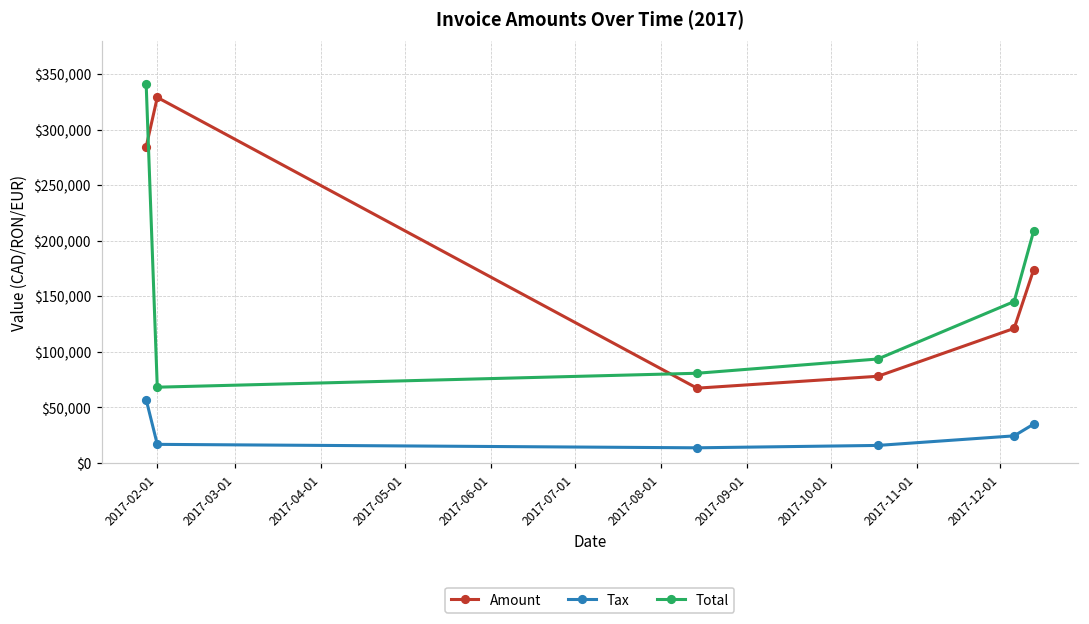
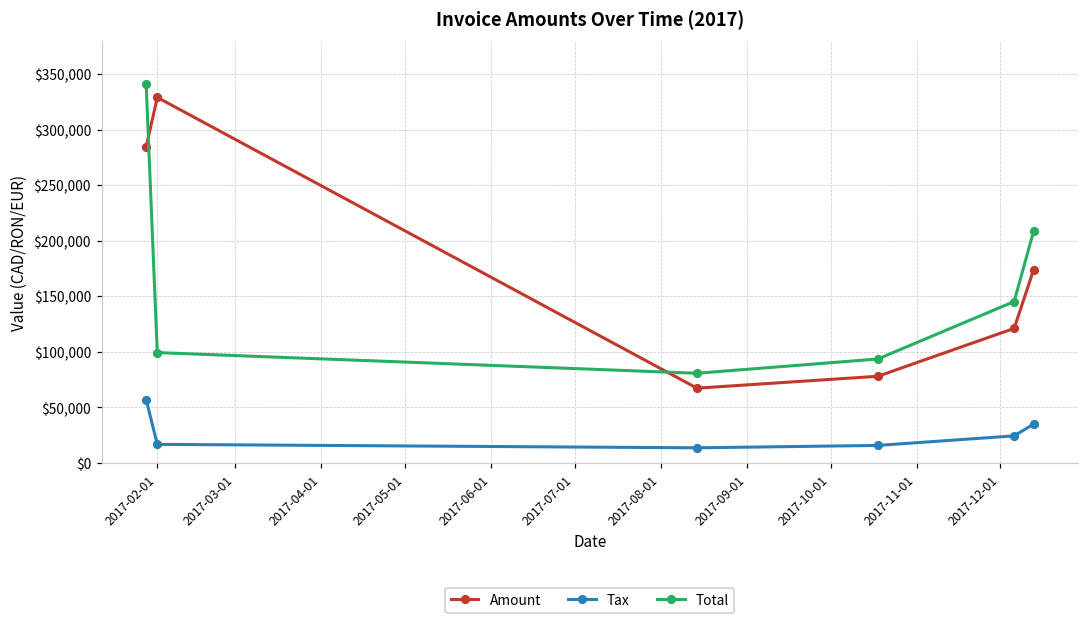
Total, 2017-02-01: $68,000 -> $99,000
